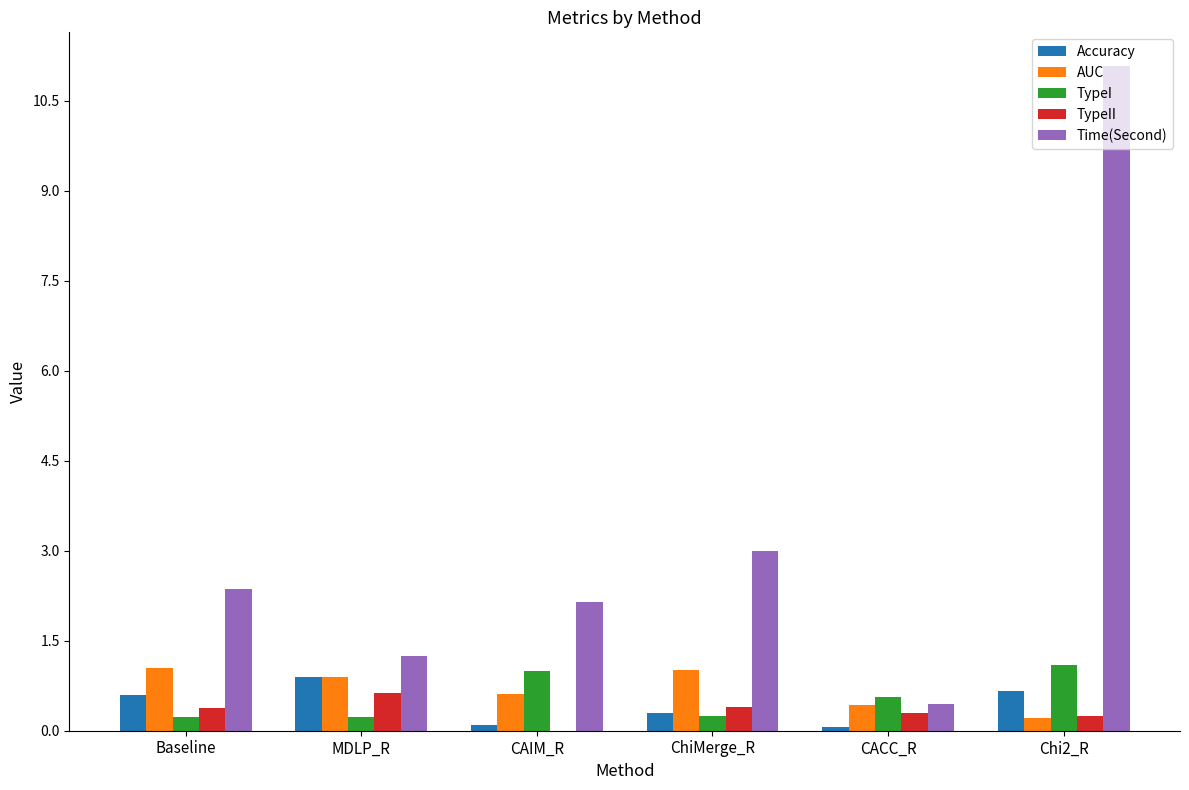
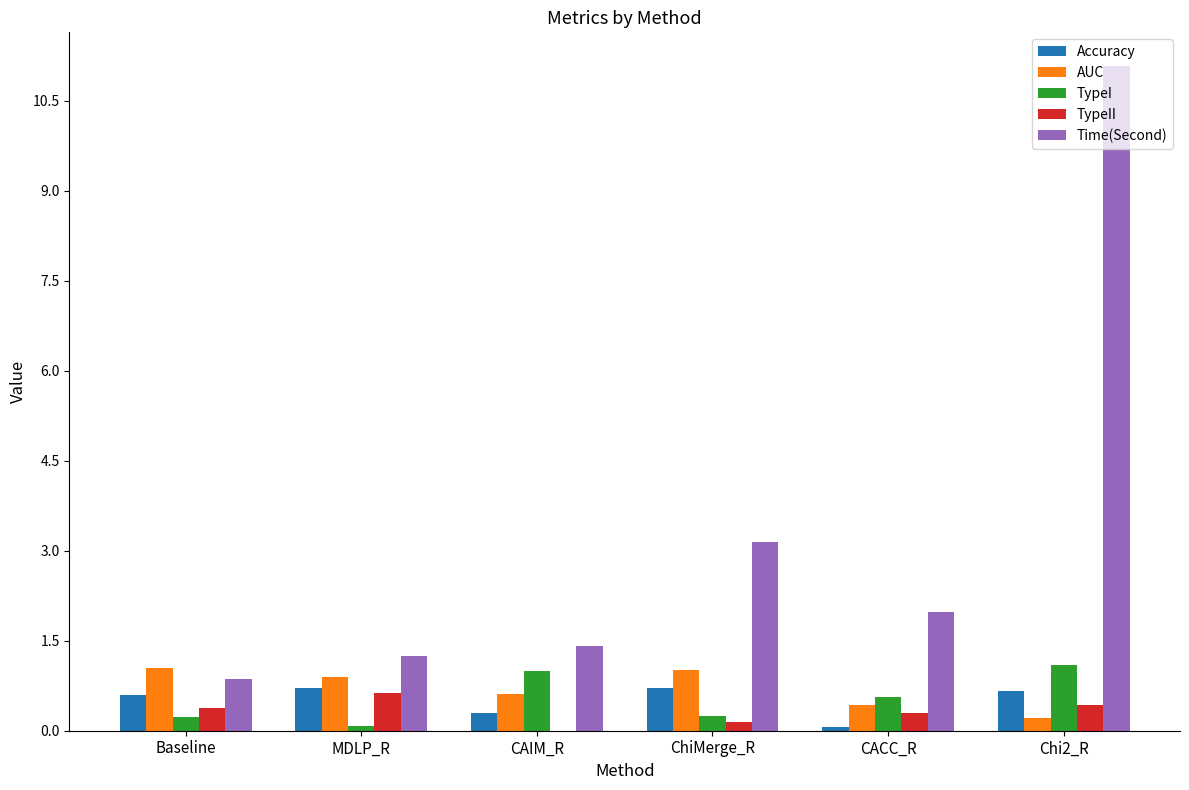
Time(Second), Baseline: 2.4 -> 0.9
Accuracy, MDLP_R: 0.9 -> 0.7
TypeI, MDLP_R: 0.2 -> 0.1
Accuracy, CAIM_R: 0.1 -> 0.3
Time(Second), CAIM_R: 2.2 -> 1.4
Accuracy, ChiMerge_R: 0.3 -> 0.7
TypeII, ChiMerge_R: 0.4 -> 0.2
Time(Second), ChiMerge_R: 3.0 -> 3.1
Time(Second), CACC_R: 0.5 -> 2.0
TypeII, Chi2_R: 0.3 -> 0.4
